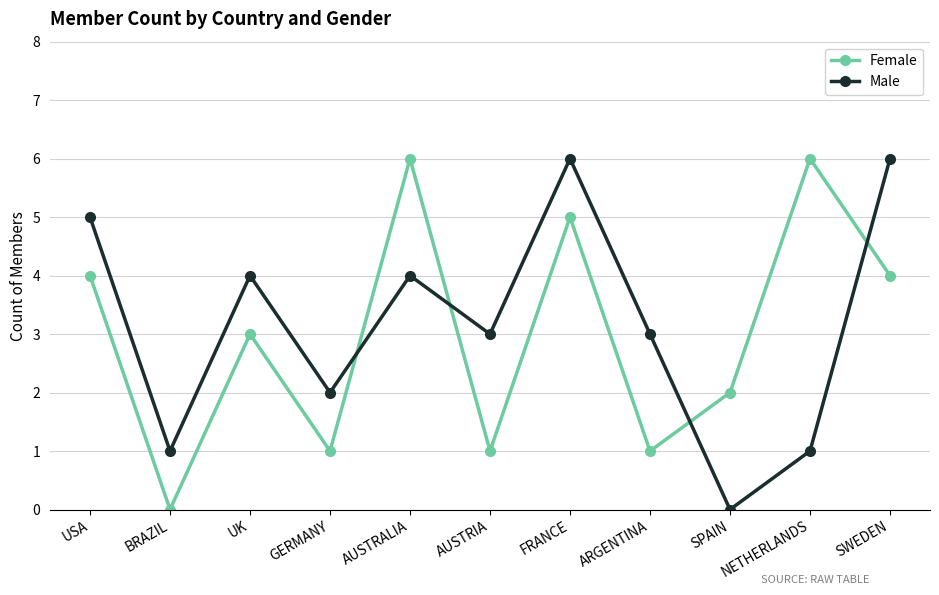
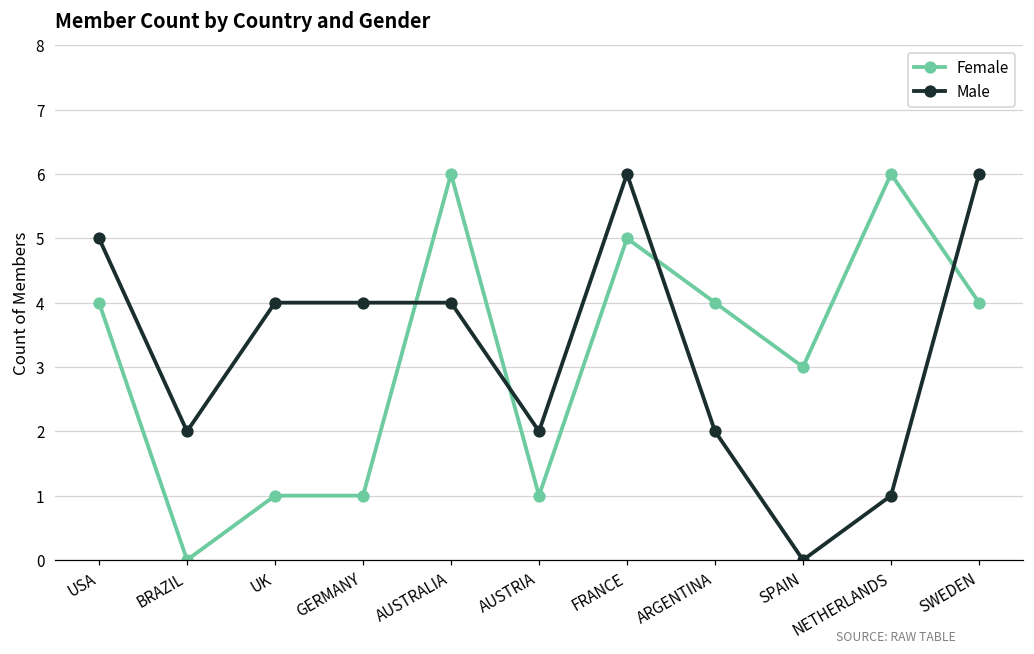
Male, BRAZIL: 1 -> 2
Female, UK: 3 -> 1
Male, GERMANY: 2 -> 4
Male, AUSTRIA: 3 -> 2
Female, ARGENTINA: 1 -> 4
Male, ARGENTINA: 3 -> 2
Female, SPAIN: 2 -> 3
